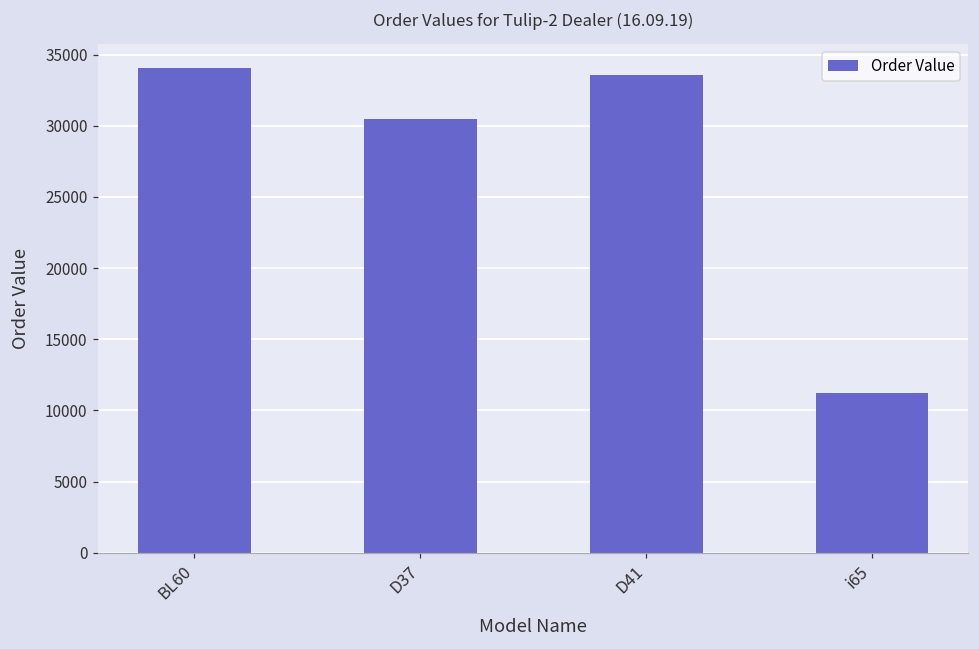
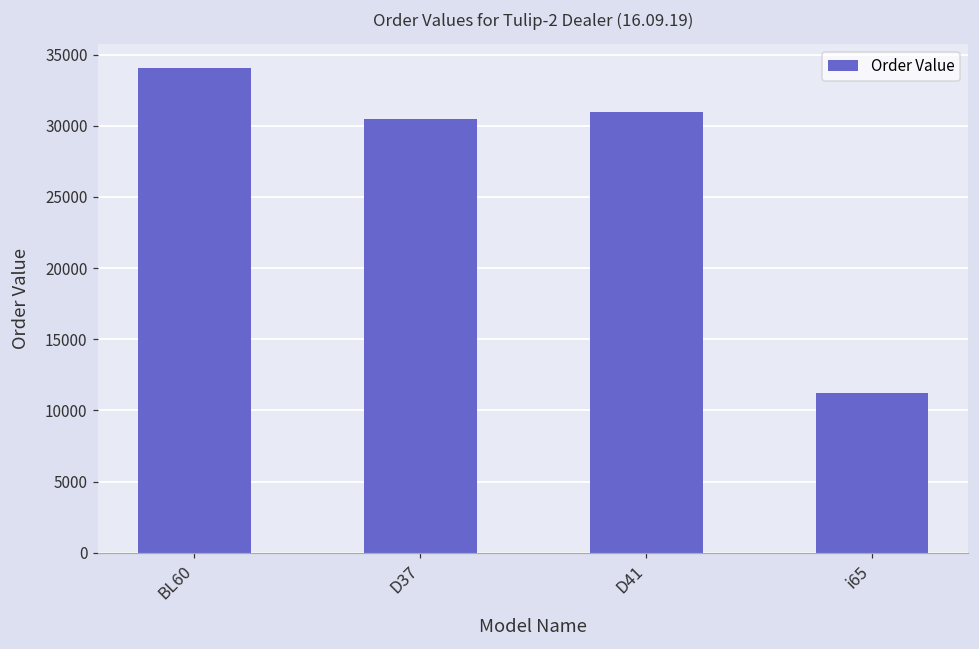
D41: 33600 -> 30900
